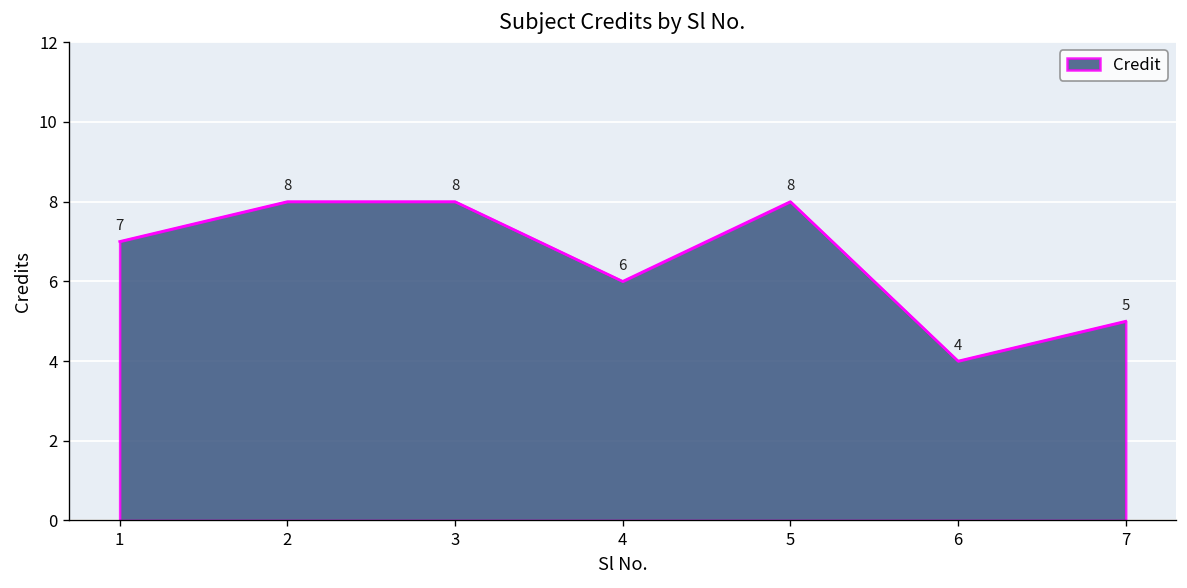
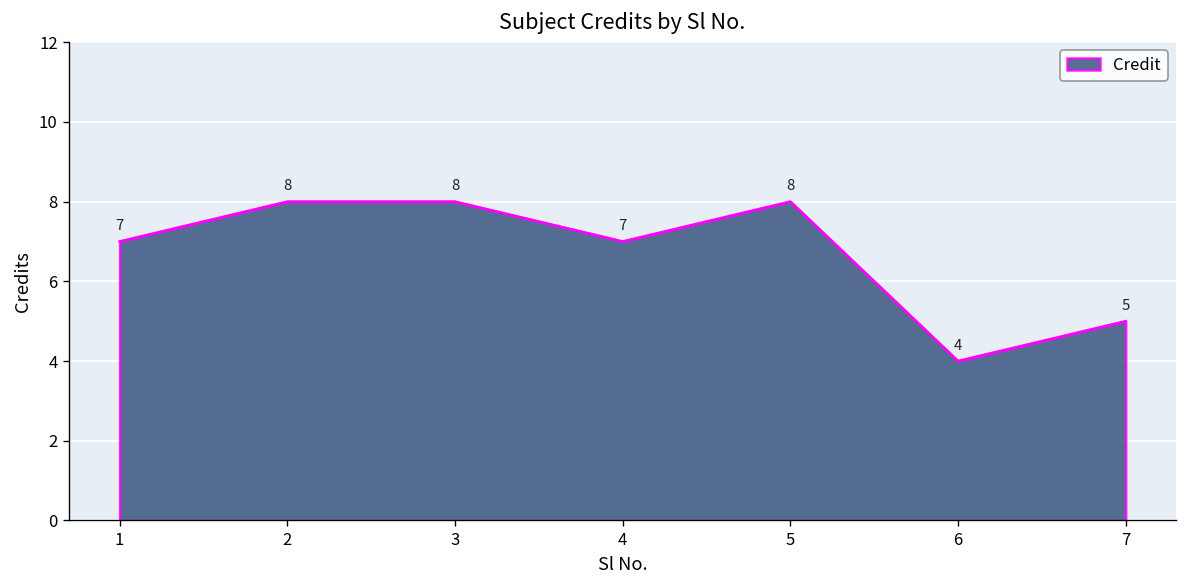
4: 6 -> 7
